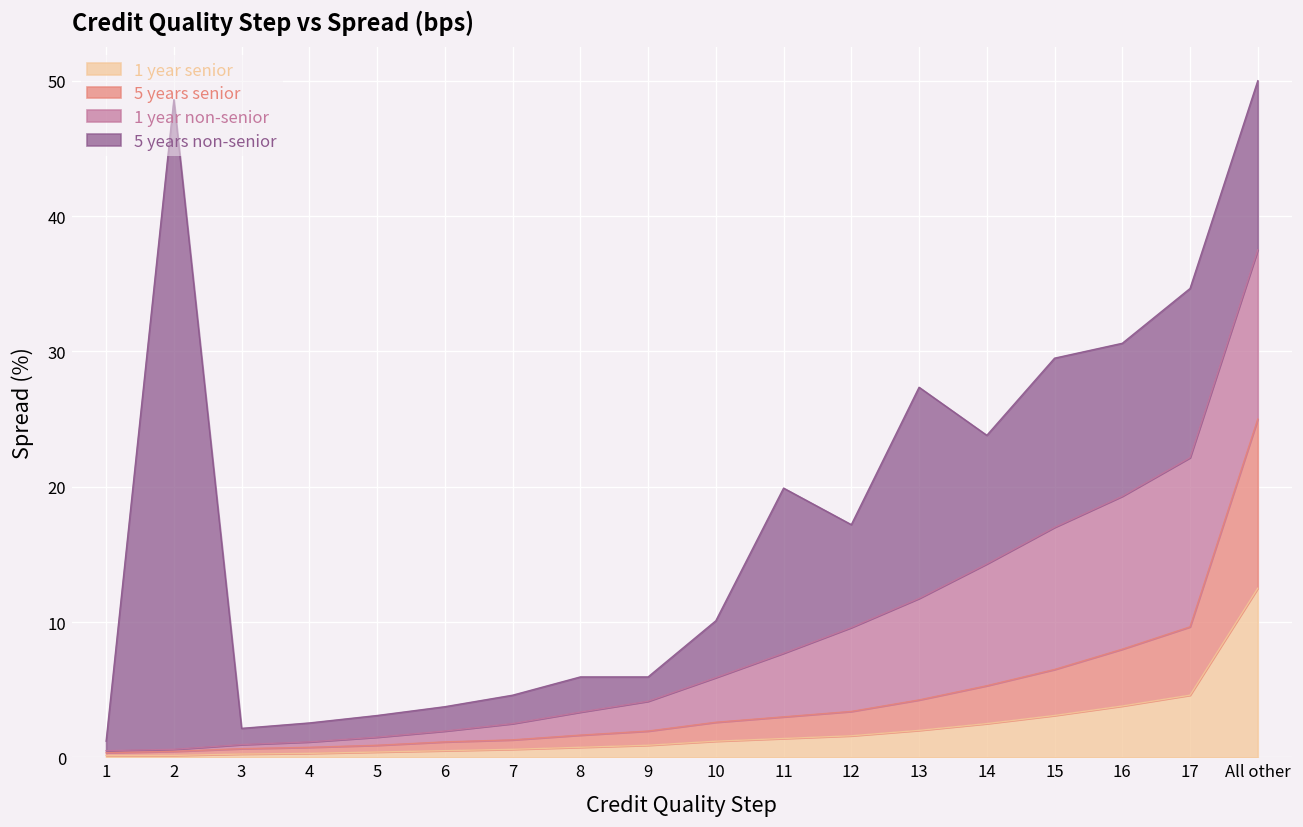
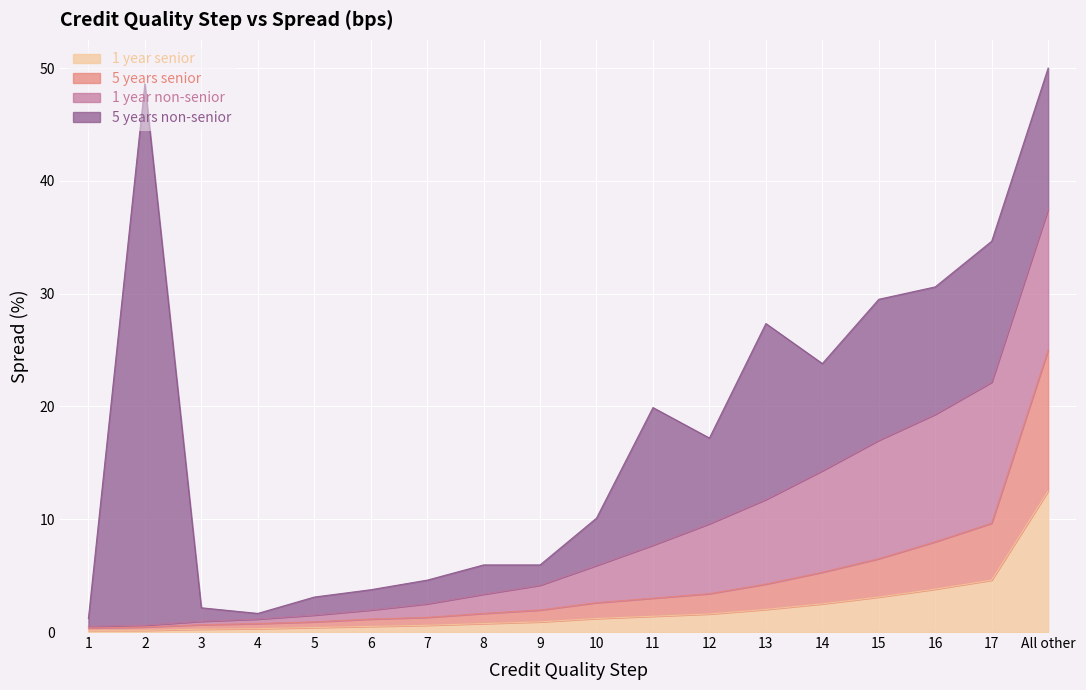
5 years non-senior, 4: 1.4 -> 0.5
